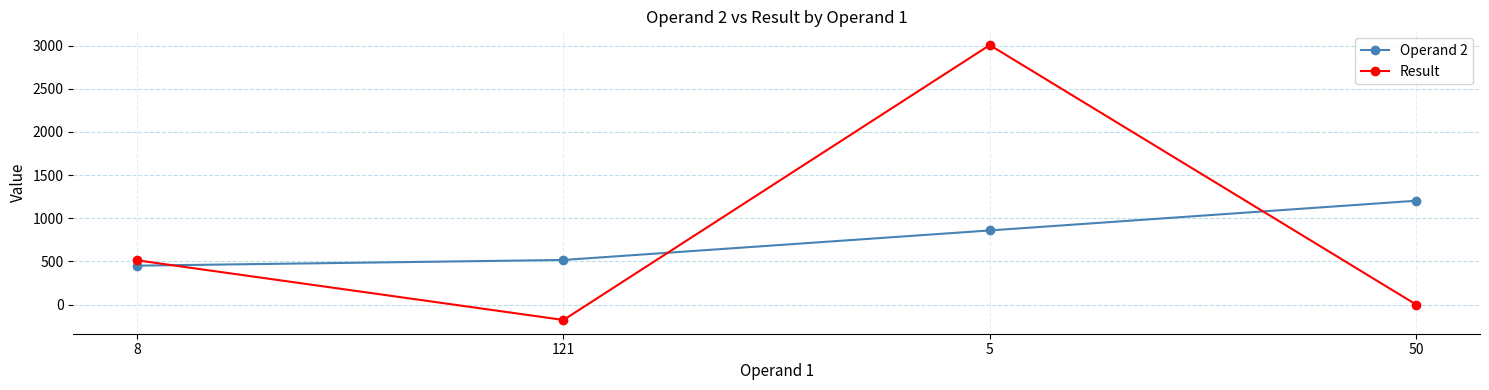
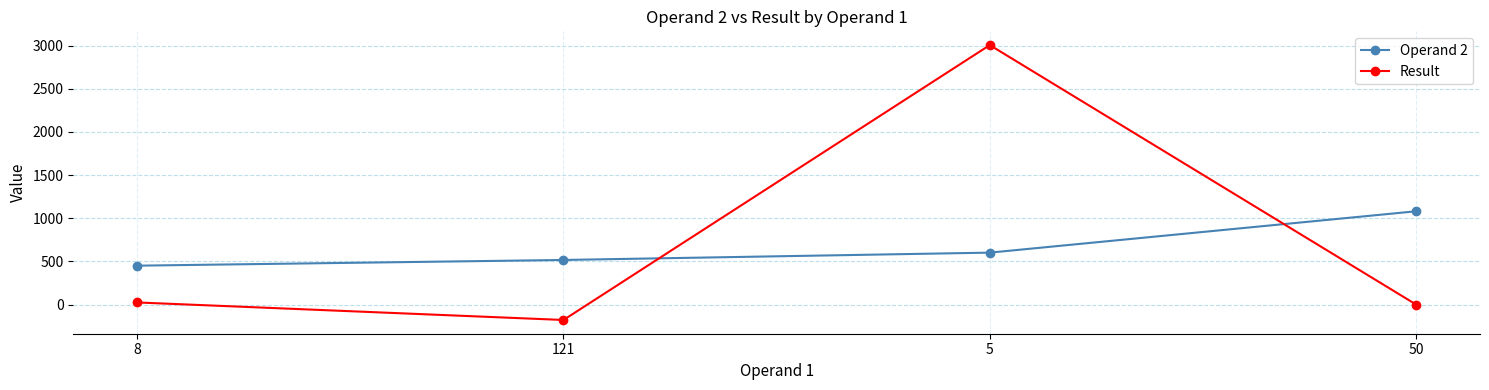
Result, 8: 500 -> 0
Operand 2, 5: 900 -> 600
Operand 2, 50: 1200 -> 1100
